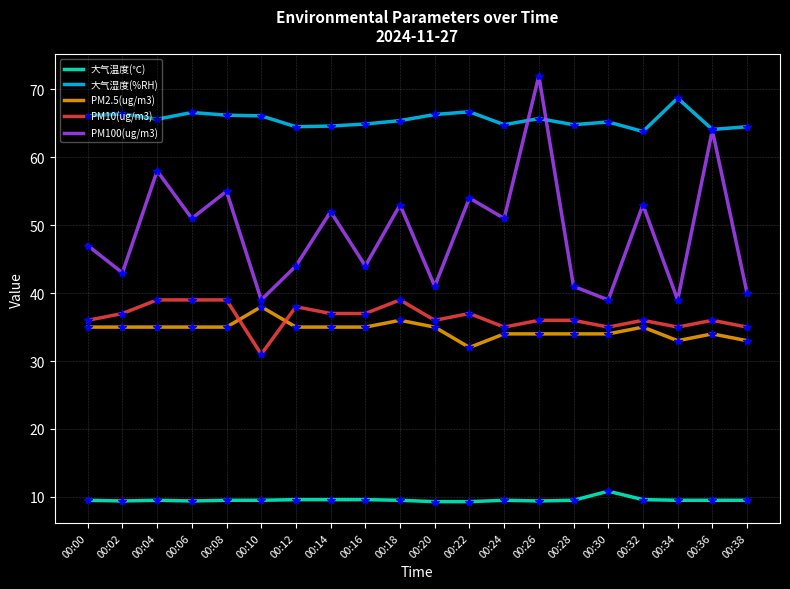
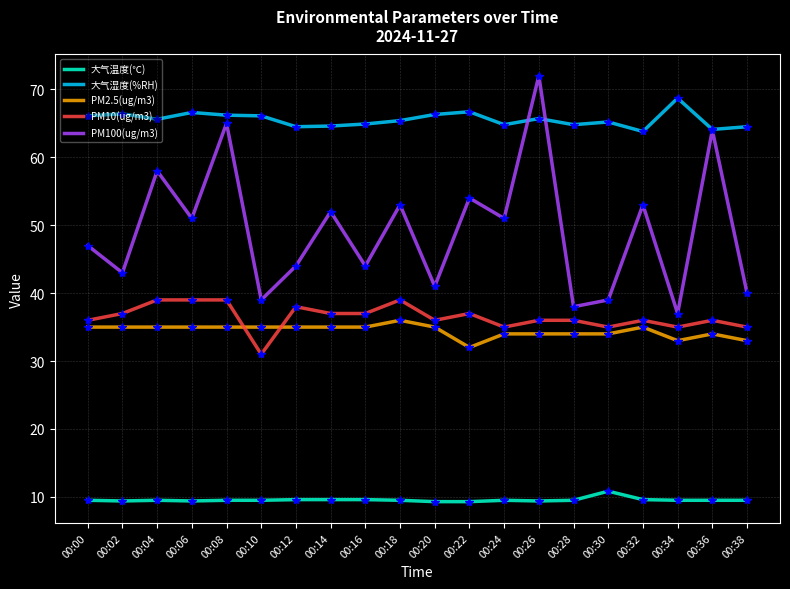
PM100(ug/m3), 00:08: 55 -> 65
PM2.5(ug/m3), 00:10: 38 -> 35
PM100(ug/m3), 00:28: 41 -> 38
PM100(ug/m3), 00:34: 39 -> 37
